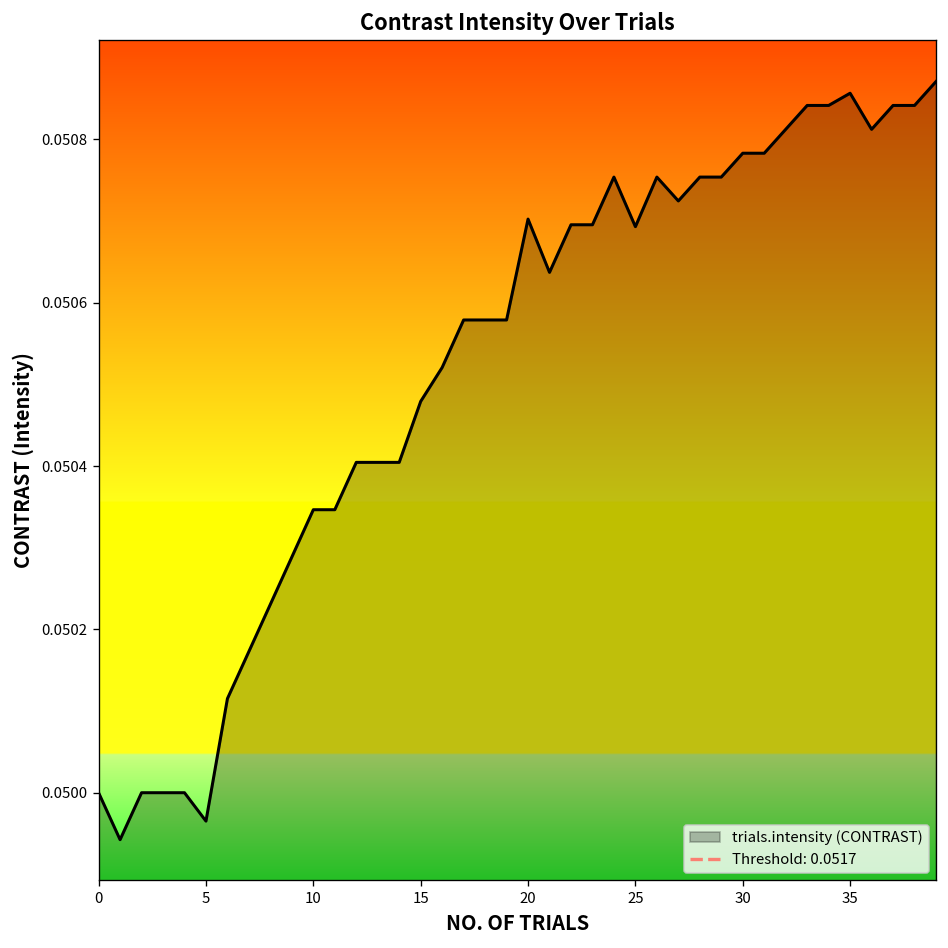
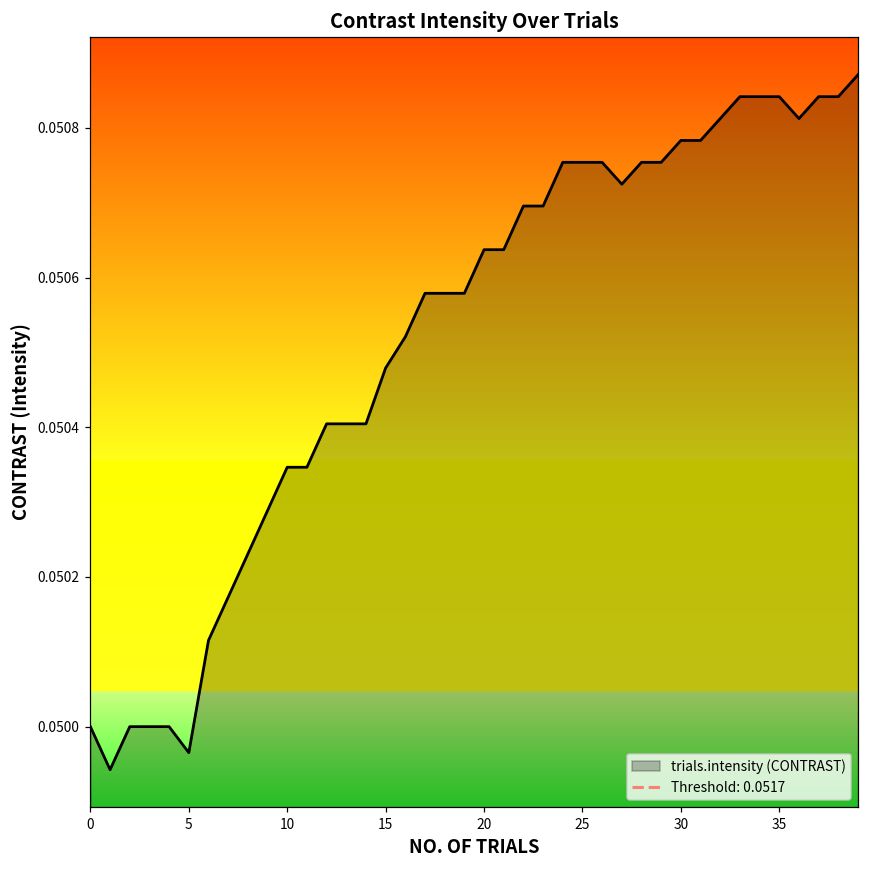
20: 0.05070 -> 0.05064
25: 0.05069 -> 0.05075
35: 0.05086 -> 0.05084
